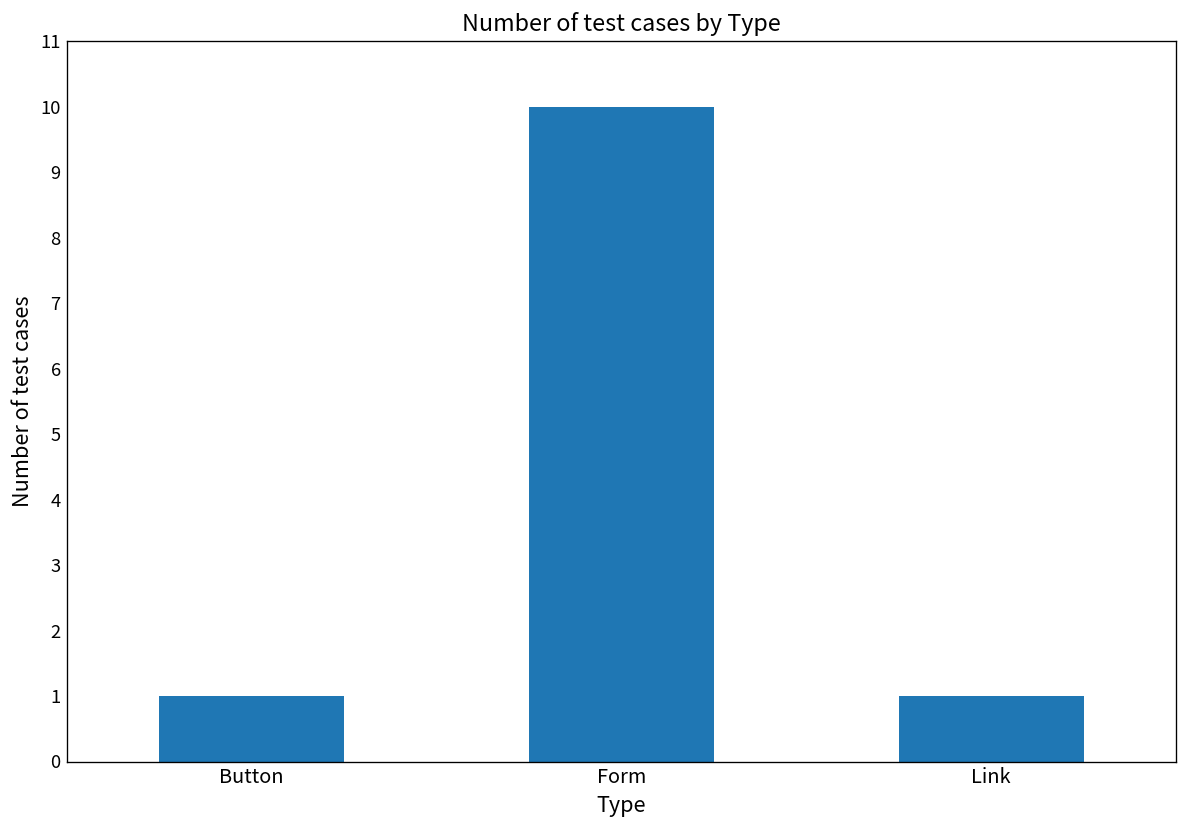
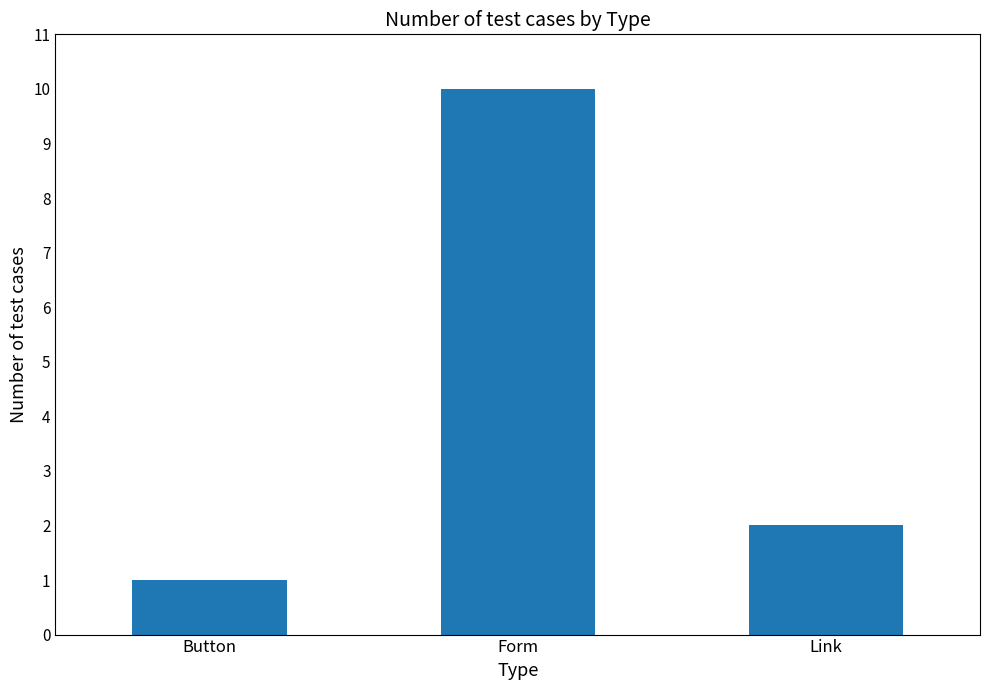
Link: 1 -> 2
